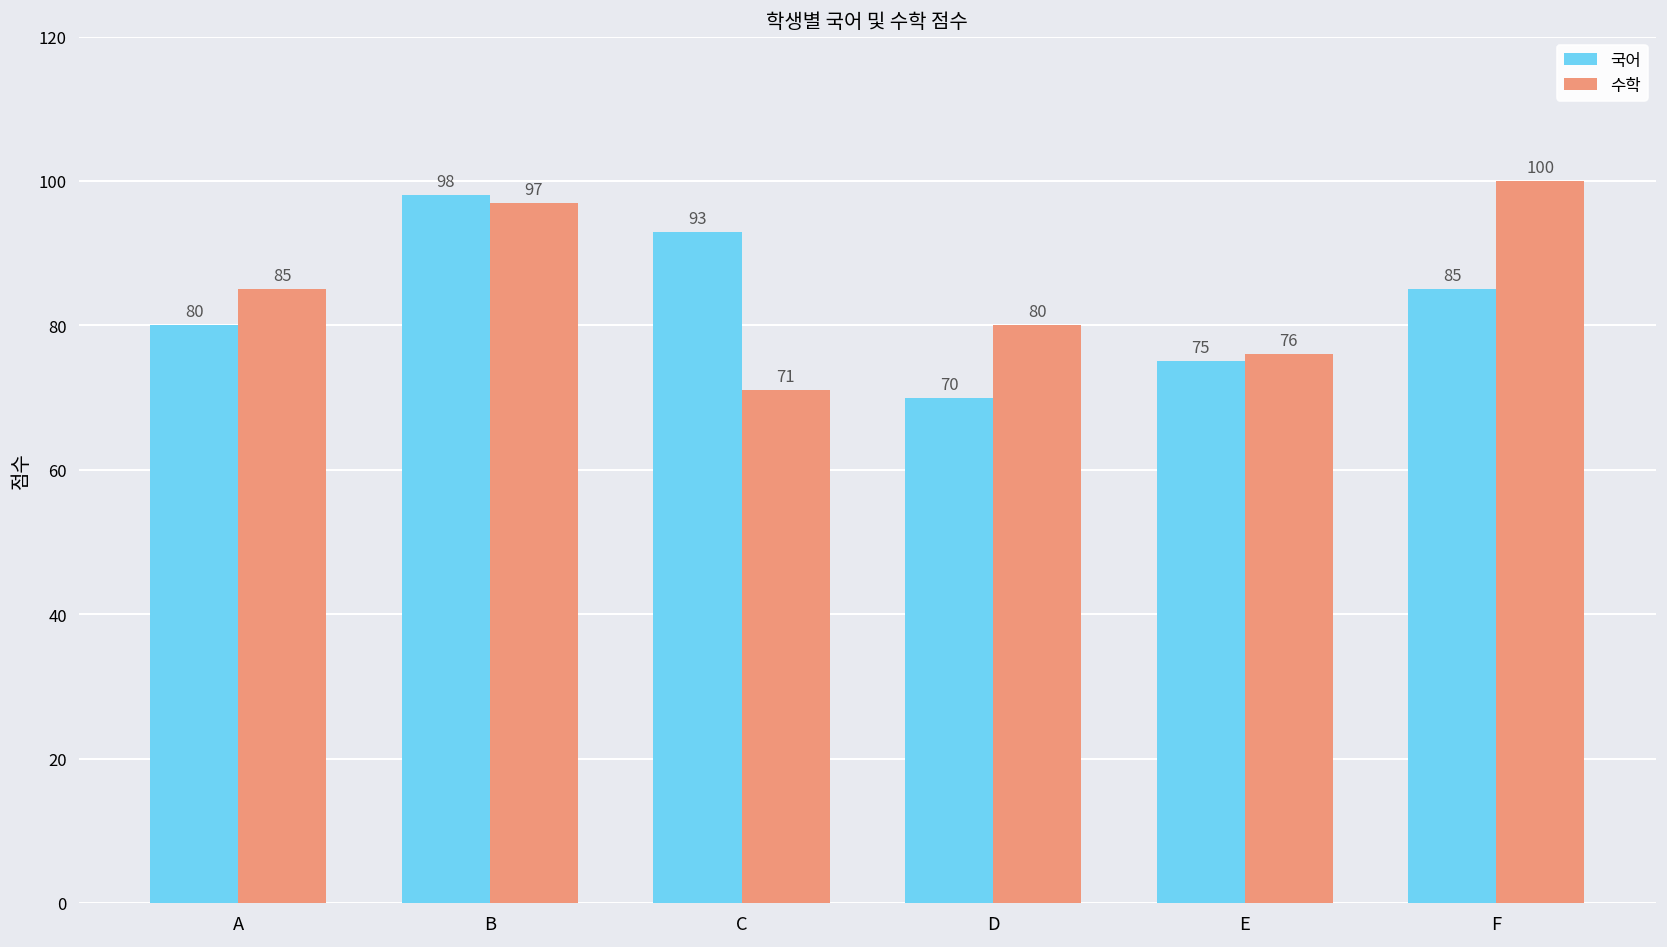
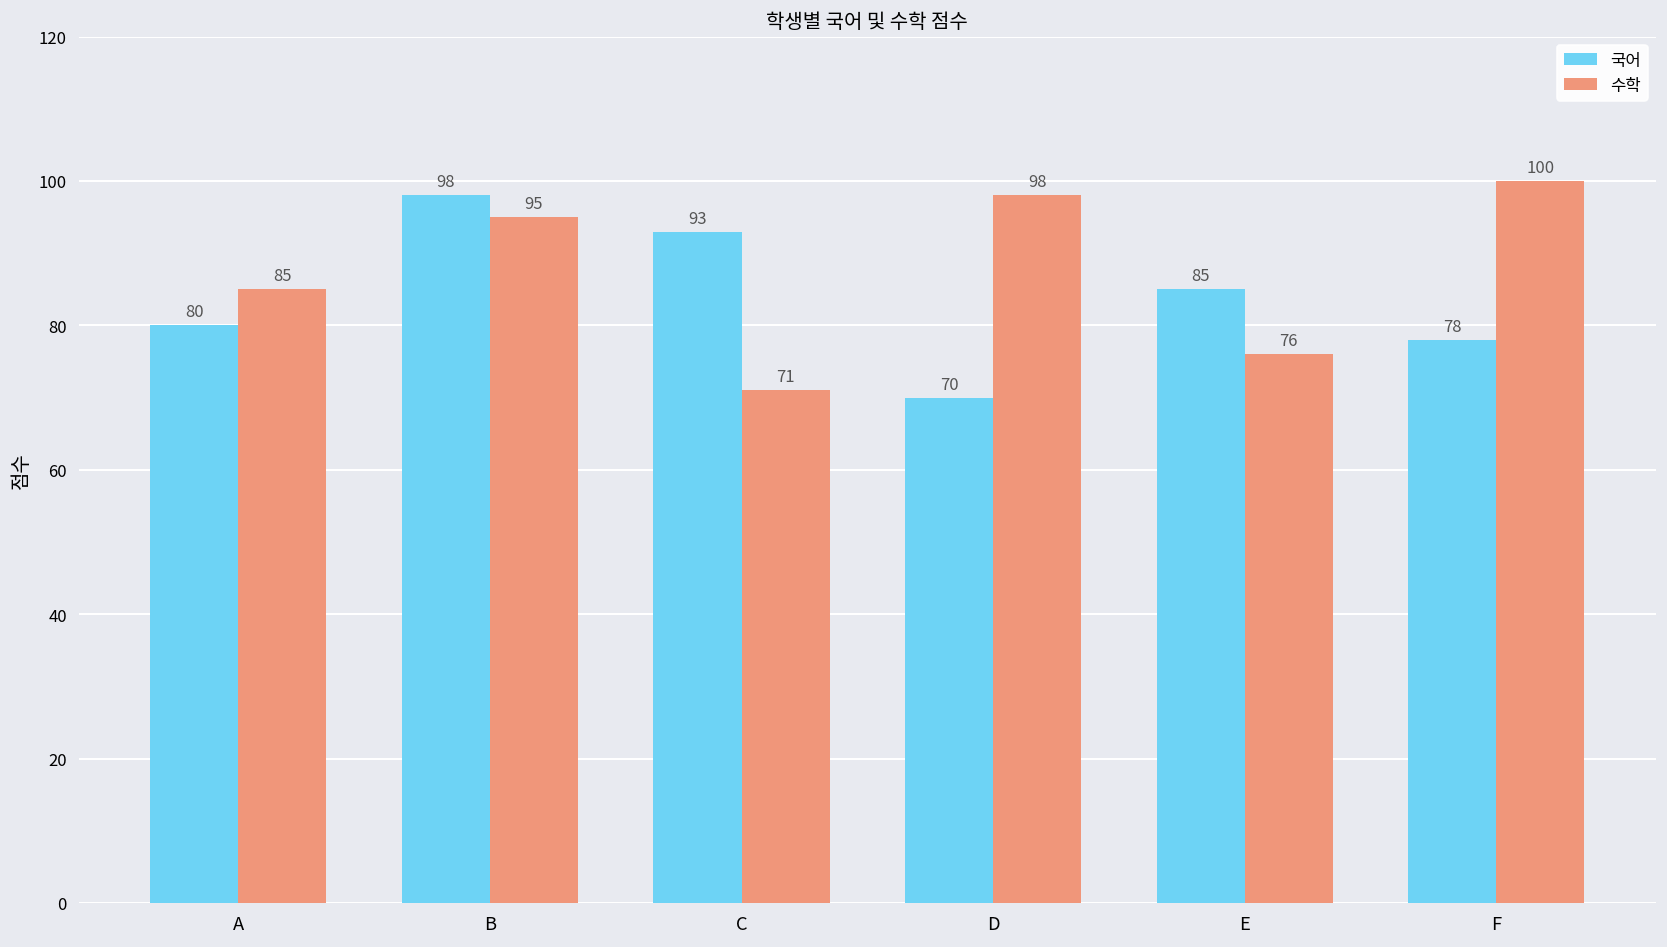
수학, B: 97 -> 95
수학, D: 80 -> 98
국어, E: 75 -> 85
국어, F: 85 -> 78
